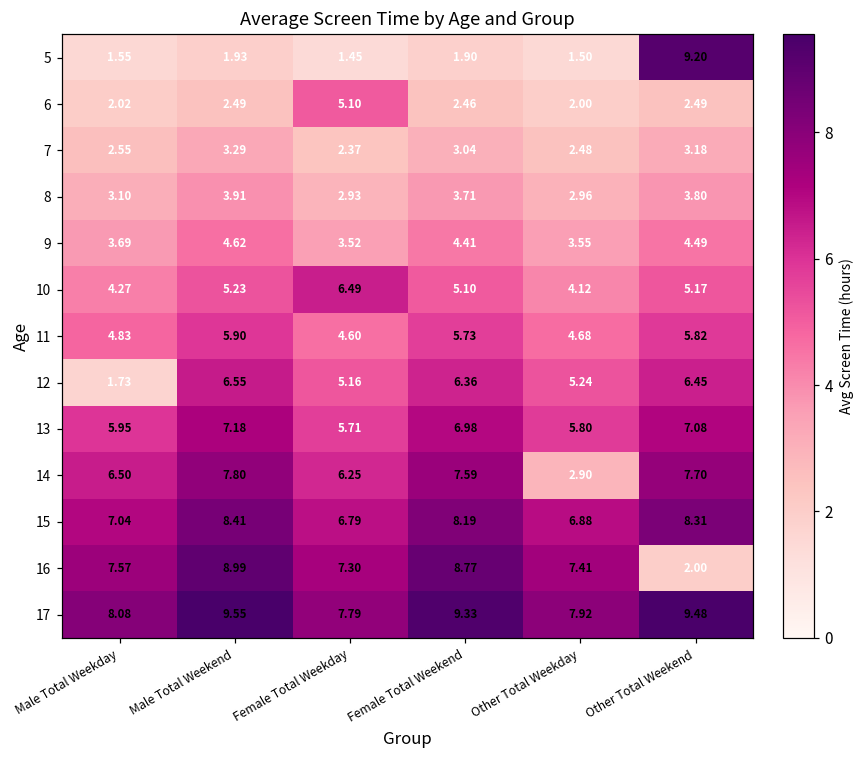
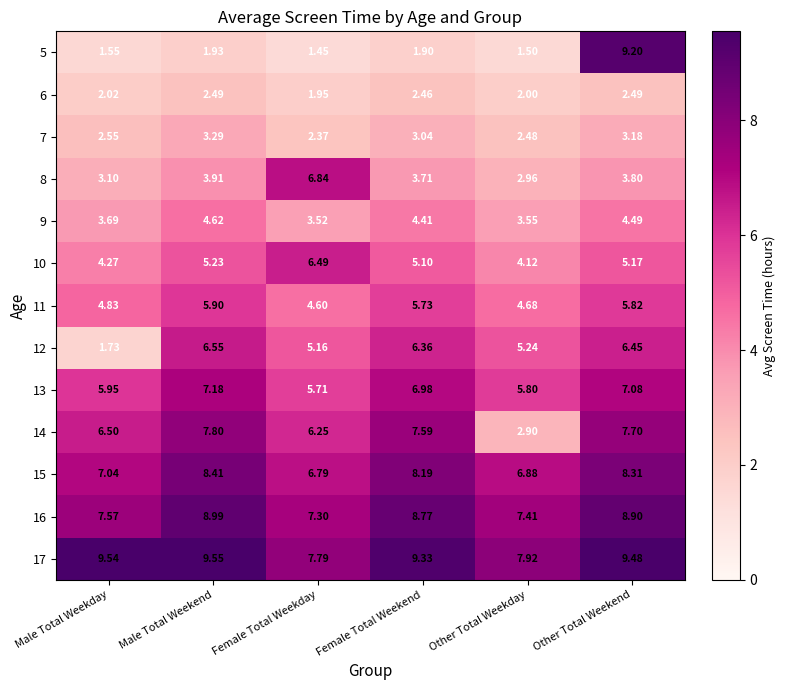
6, Female Total Weekday: 5.10 -> 1.95
8, Female Total Weekday: 2.93 -> 6.84
16, Other Total Weekend: 2.00 -> 8.90
17, Male Total Weekday: 8.08 -> 9.54
